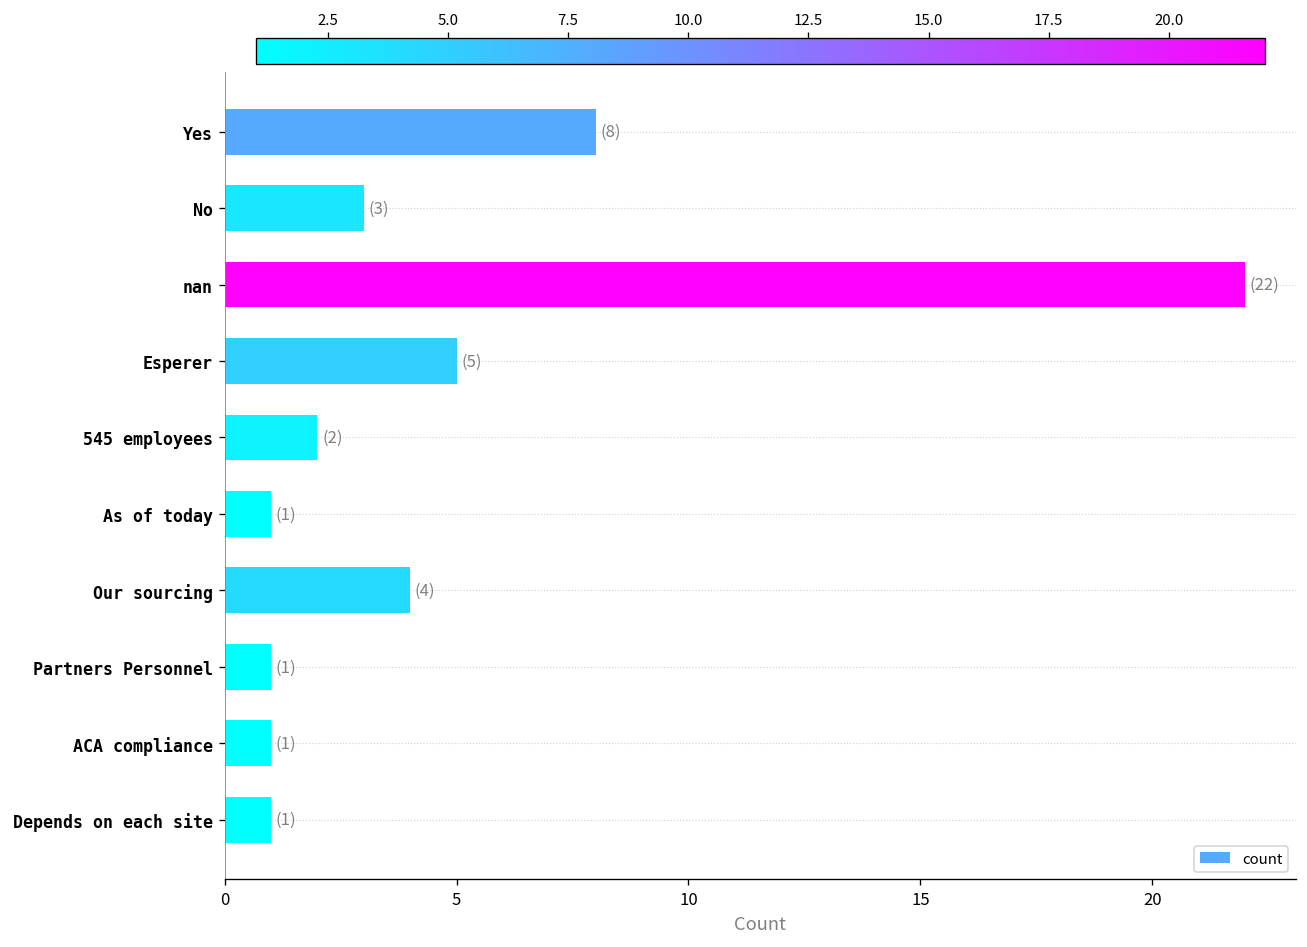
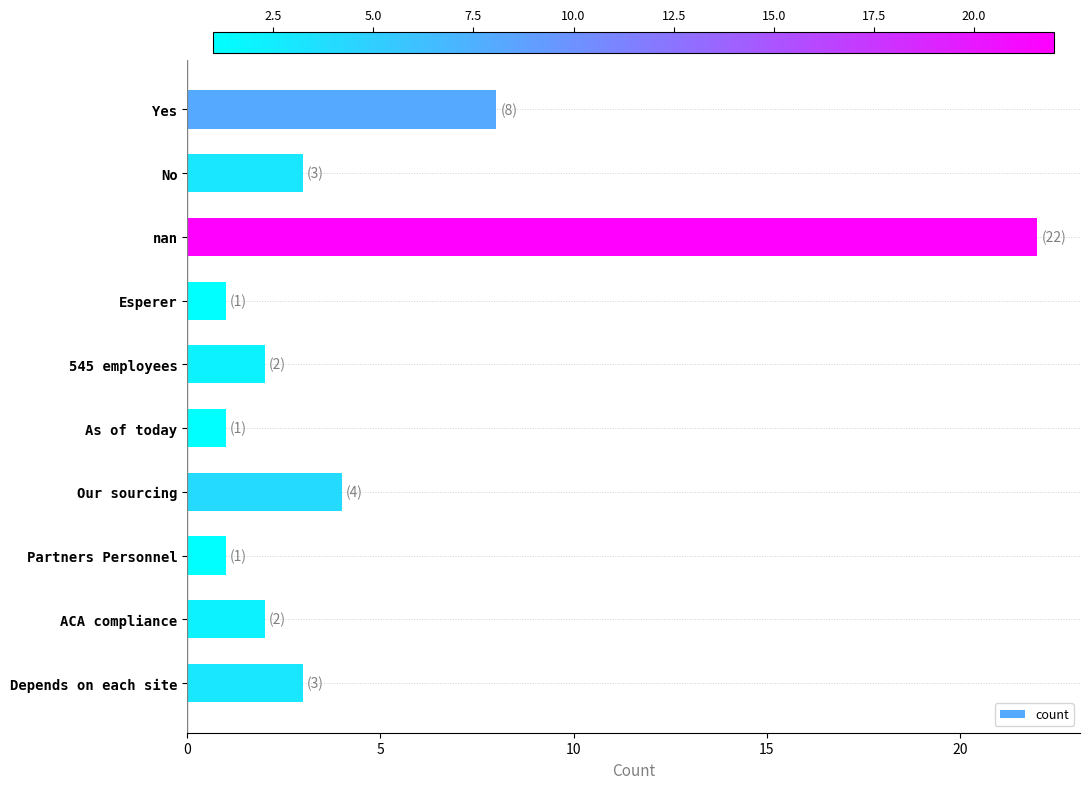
Esperer: (5) -> (1)
ACA compliance: (1) -> (2)
Depends on each site: (1) -> (3)
